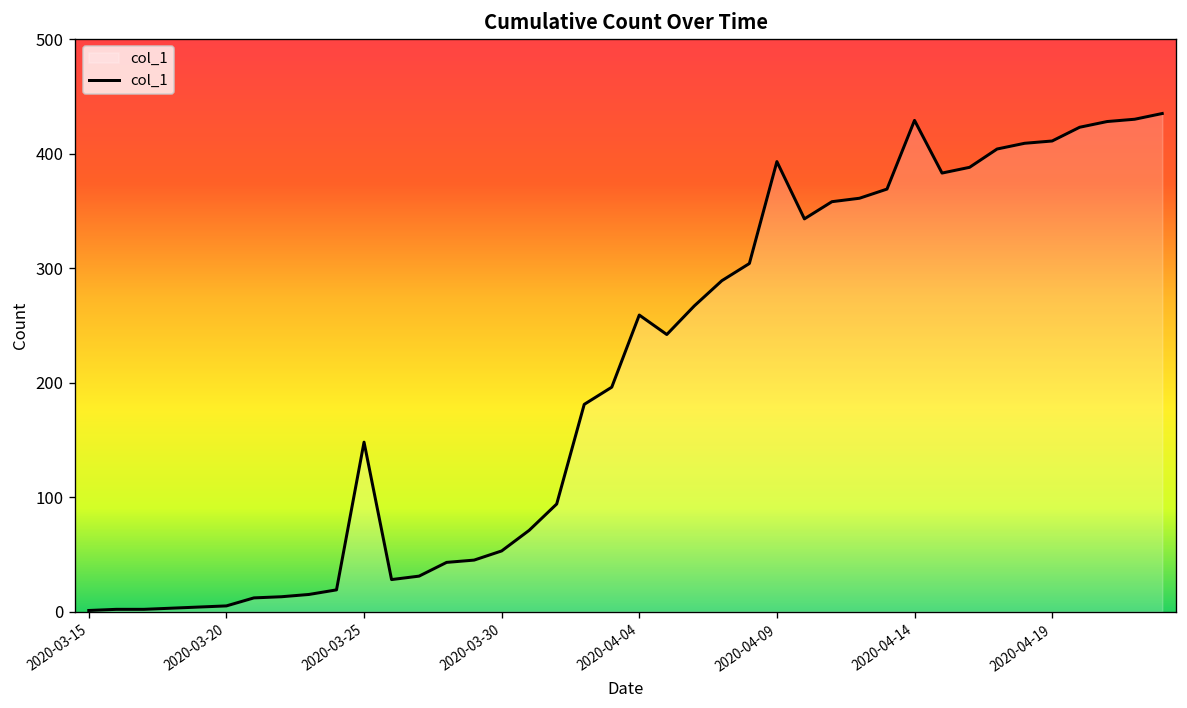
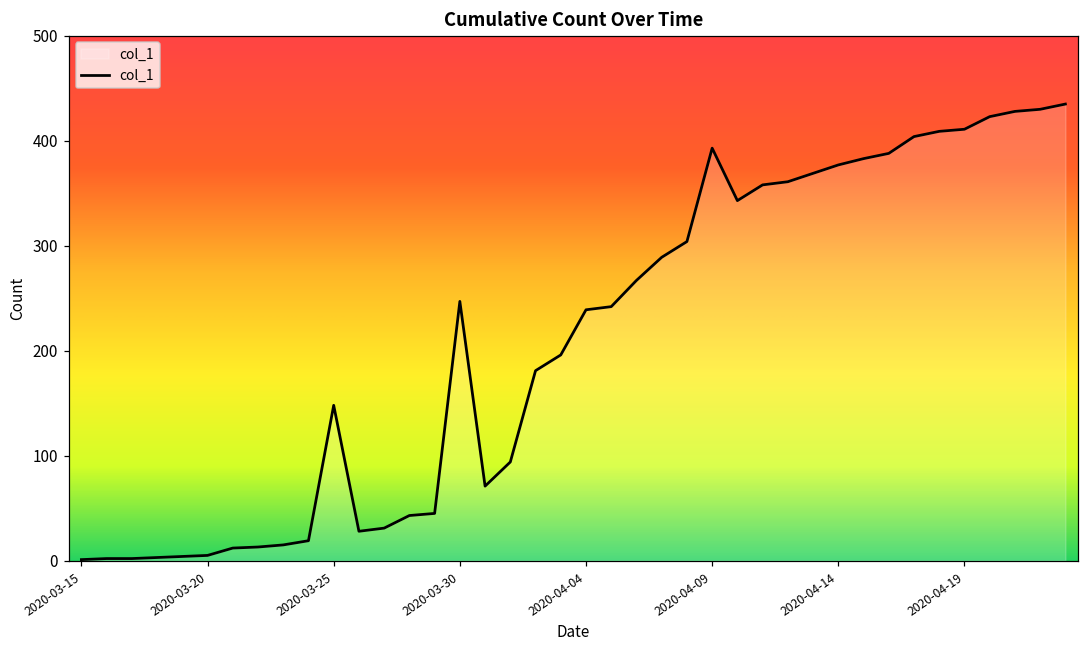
2020-03-30: 50 -> 250
2020-04-04: 260 -> 240
2020-04-14: 430 -> 380
